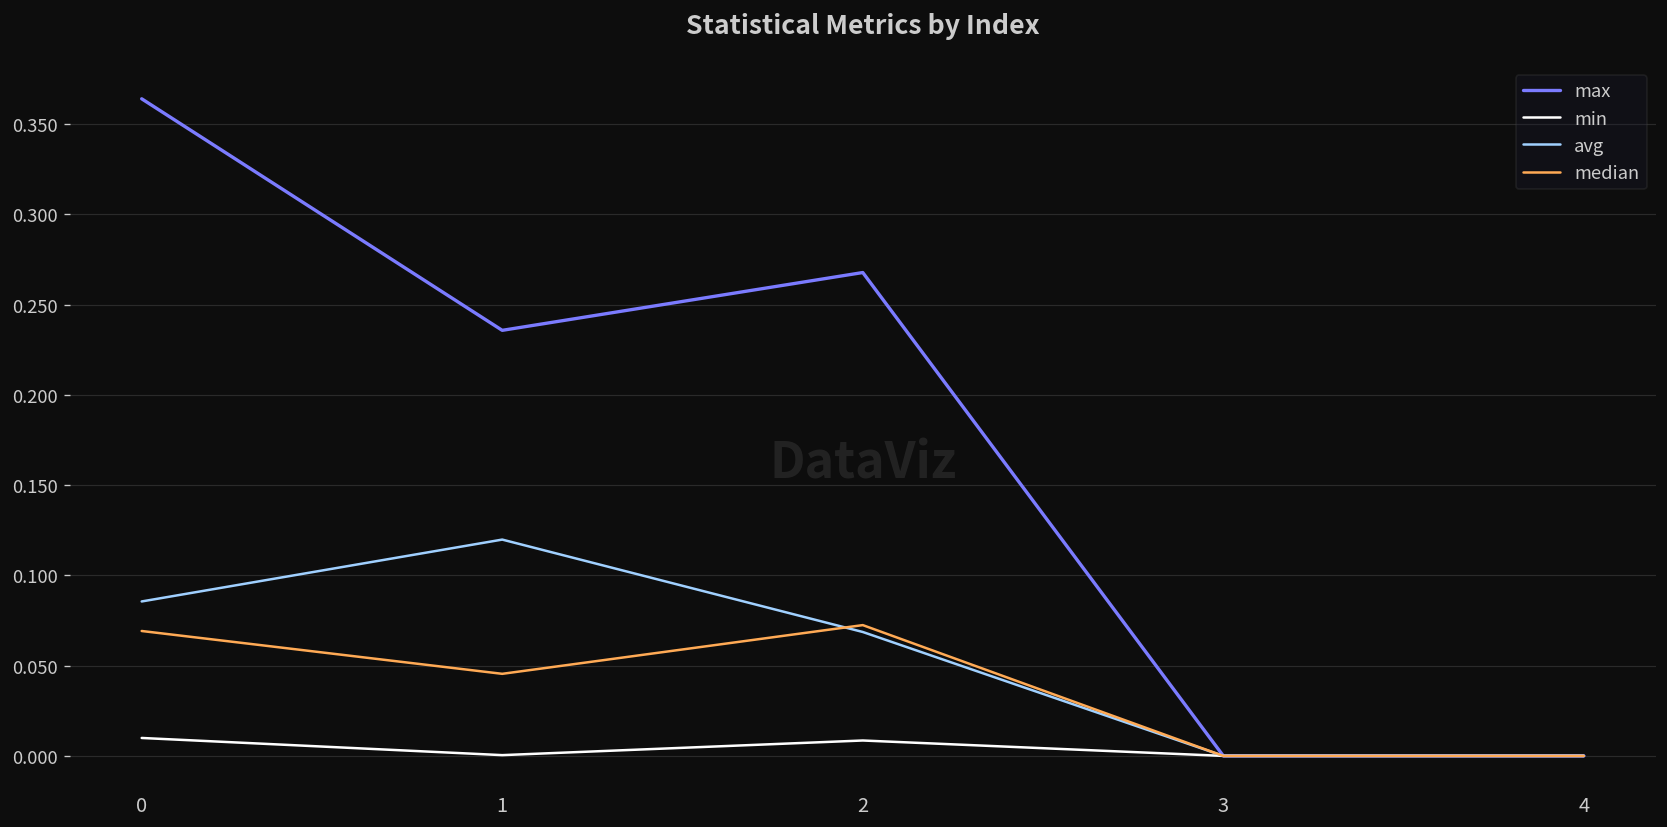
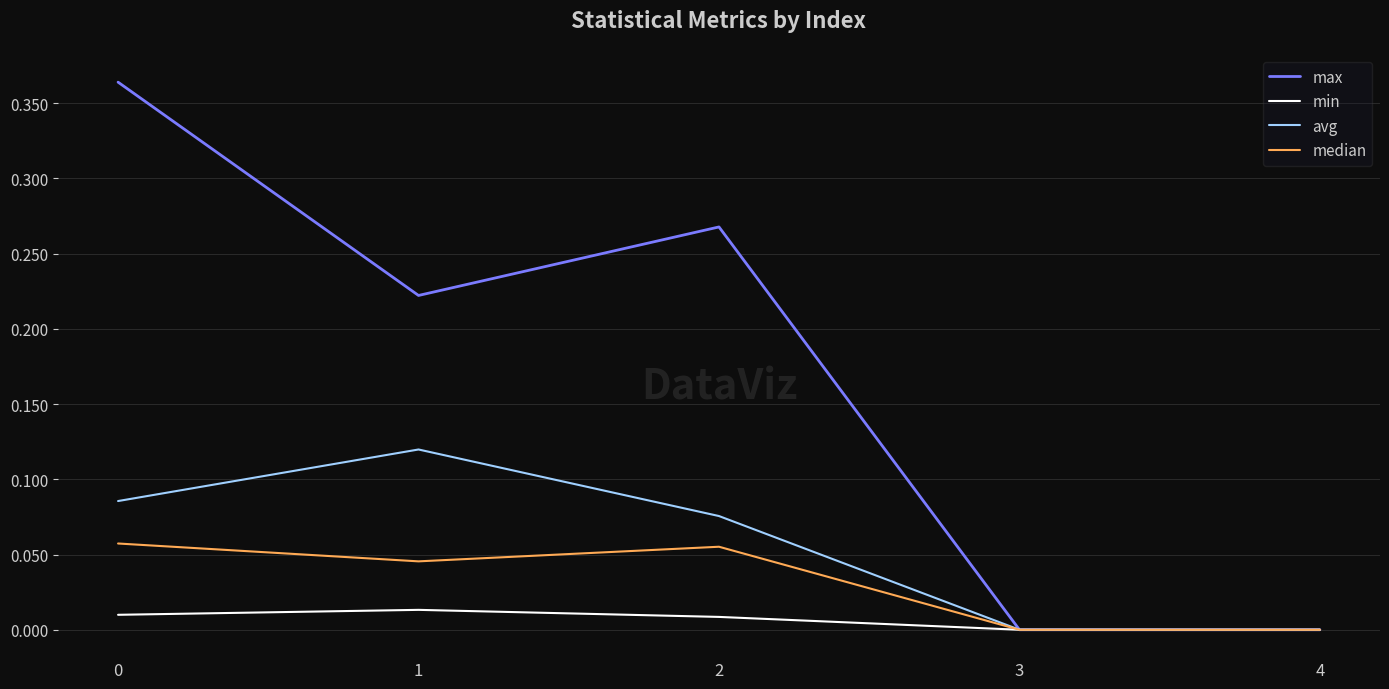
median, 0: 0.069 -> 0.057
max, 1: 0.236 -> 0.222
min, 1: 0.000 -> 0.013
avg, 2: 0.069 -> 0.076
median, 2: 0.072 -> 0.055
